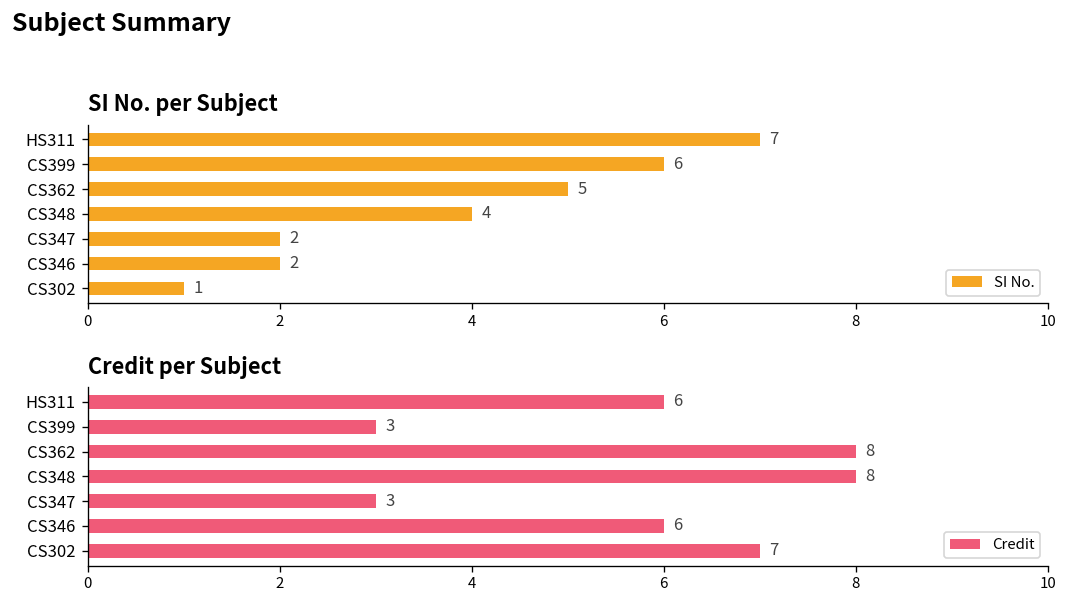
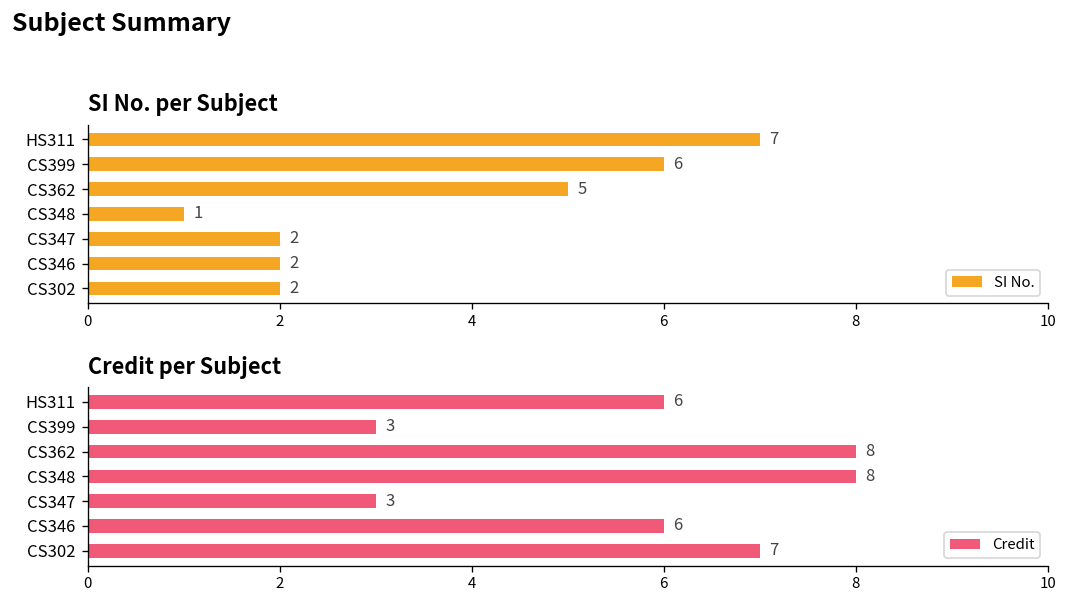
SI No. per Subject, CS348: 4 -> 1
SI No. per Subject, CS302: 1 -> 2
